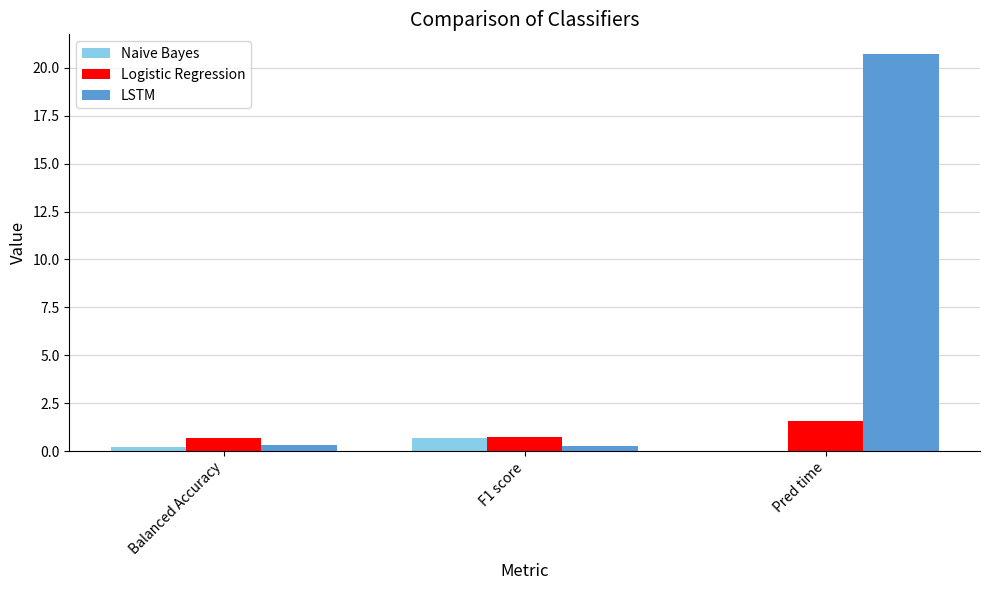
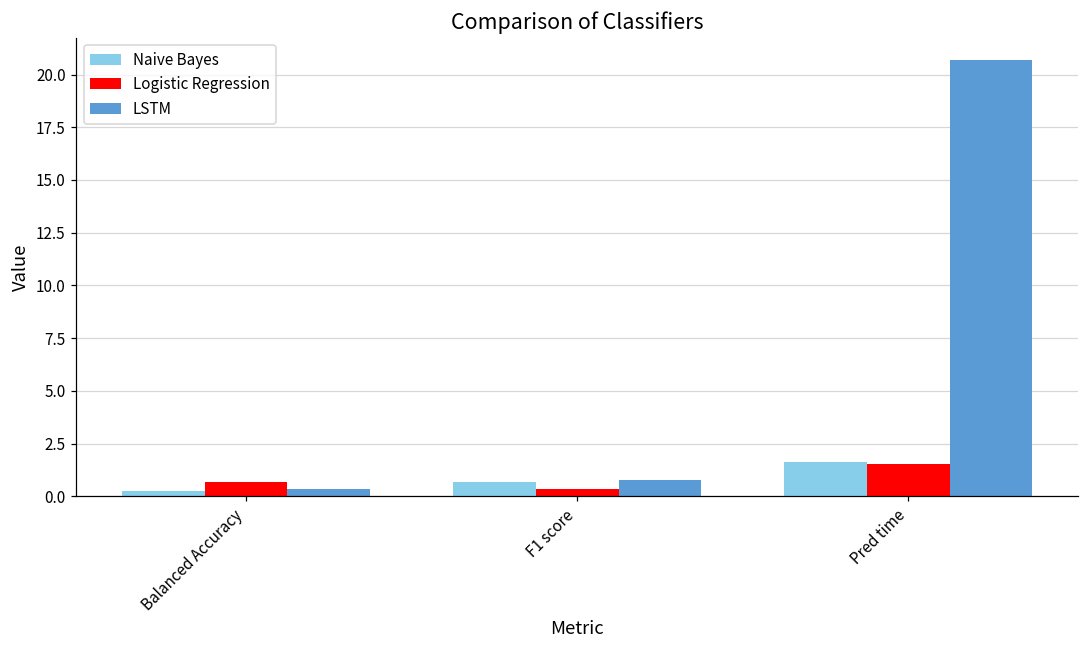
Logistic Regression, F1 score: 0.8 -> 0.3
LSTM, F1 score: 0.3 -> 0.8
Naive Bayes, Pred time: 0.0 -> 1.6
